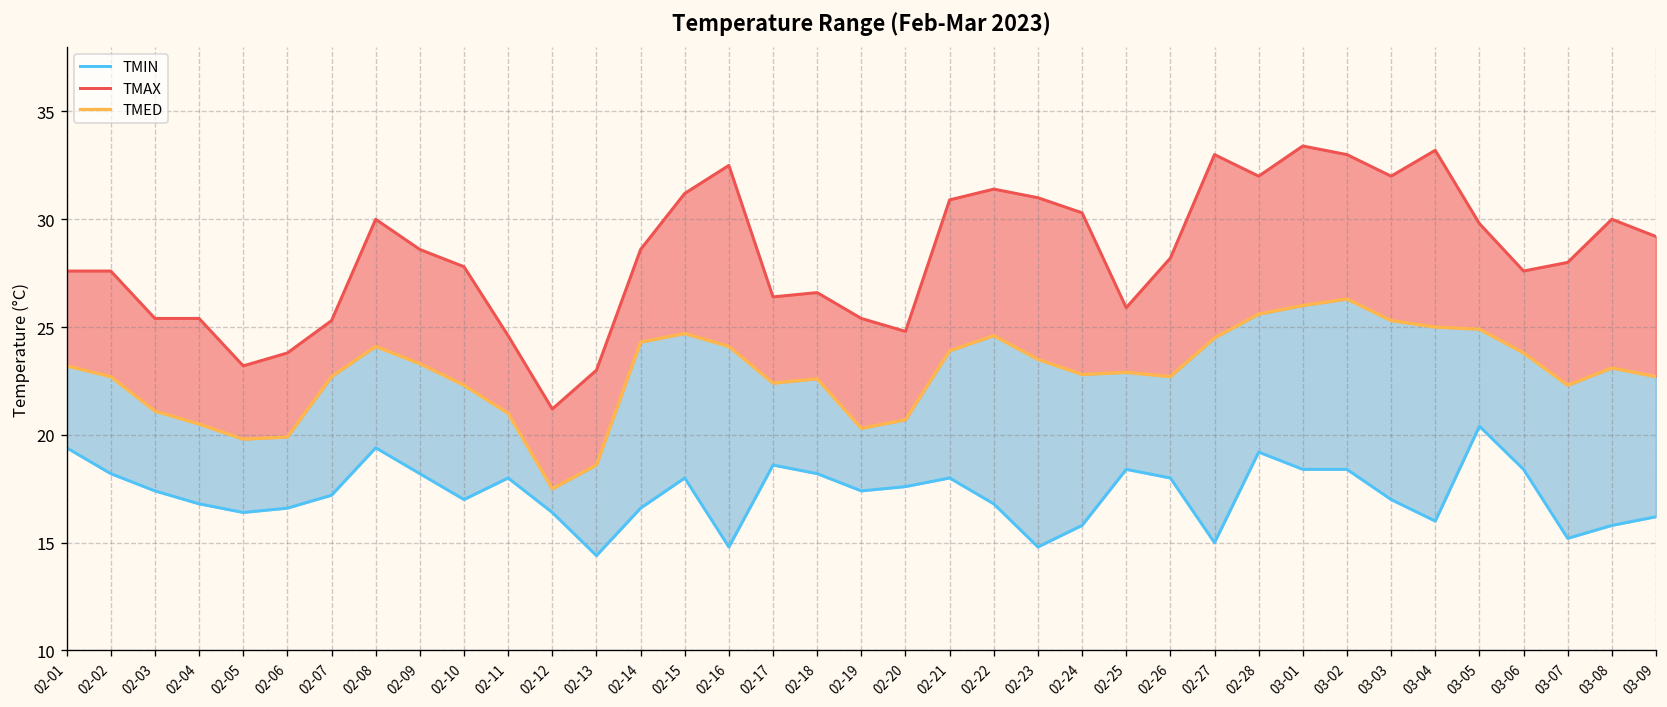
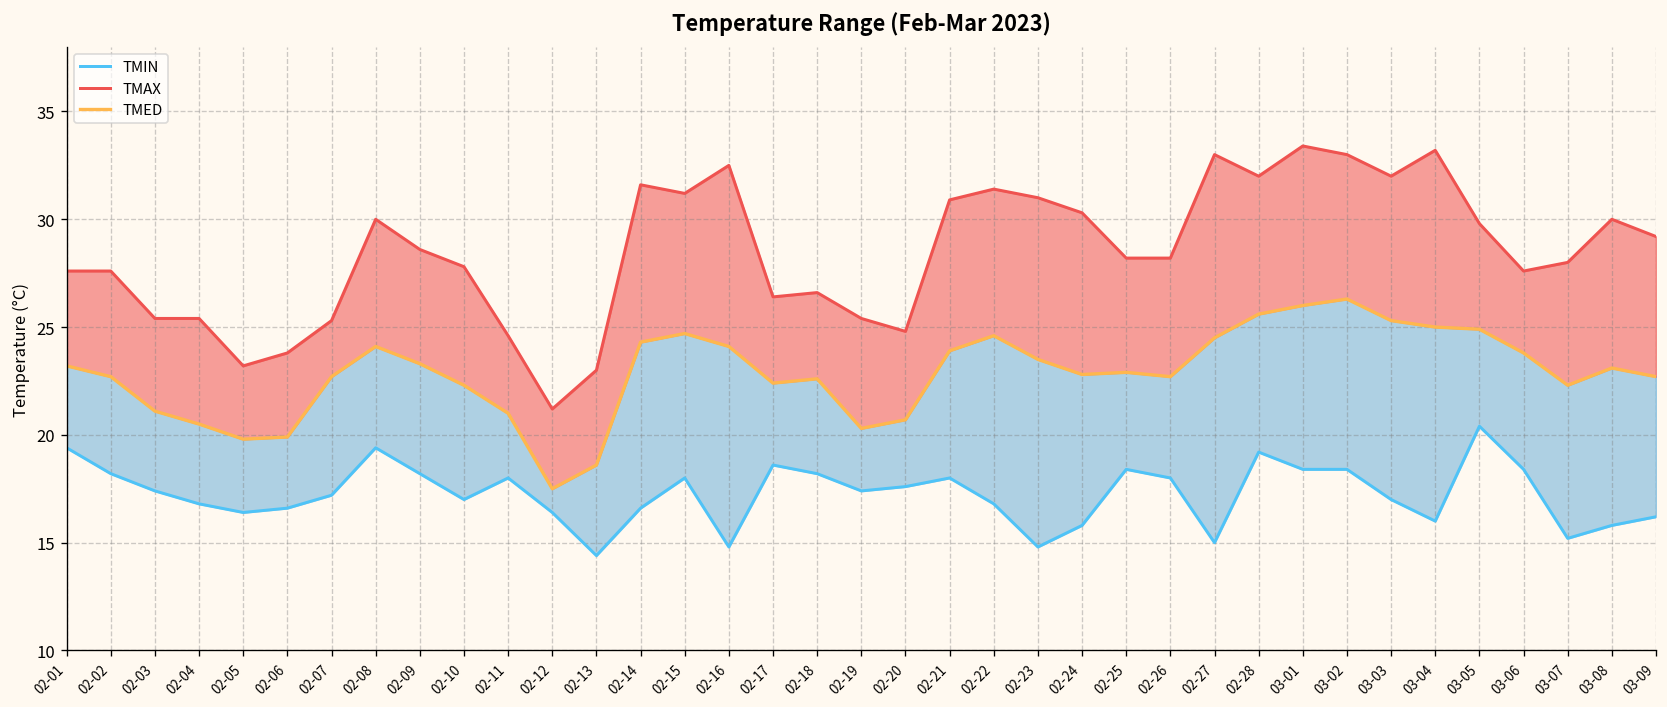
TMAX, 02-14: 28.6 -> 31.6
TMAX, 02-25: 25.9 -> 28.2
